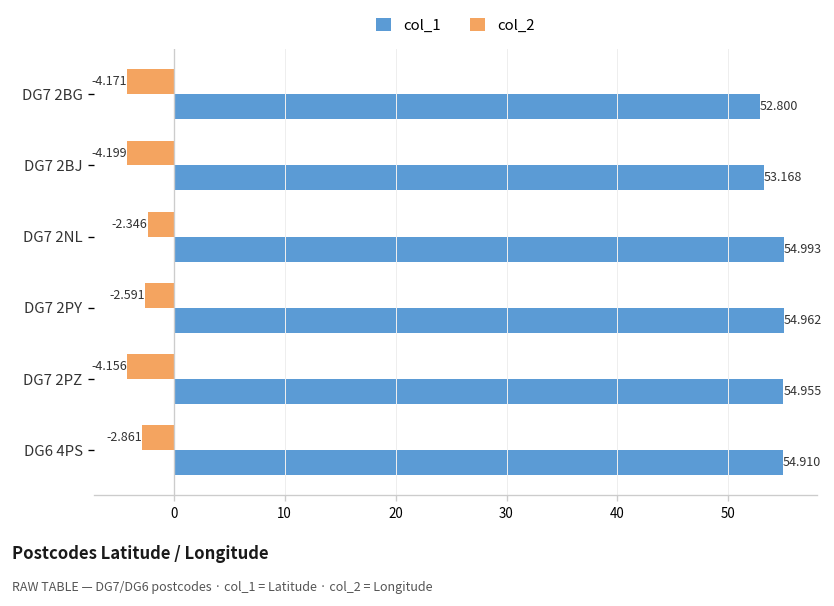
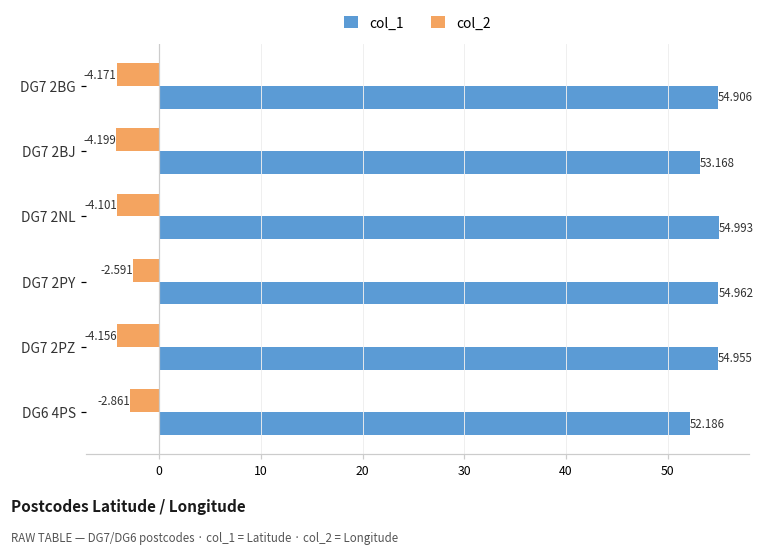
col_1, DG7 2BG: 52.800 -> 54.906
col_2, DG7 2NL: -2.346 -> -4.101
col_1, DG6 4PS: 54.910 -> 52.186
